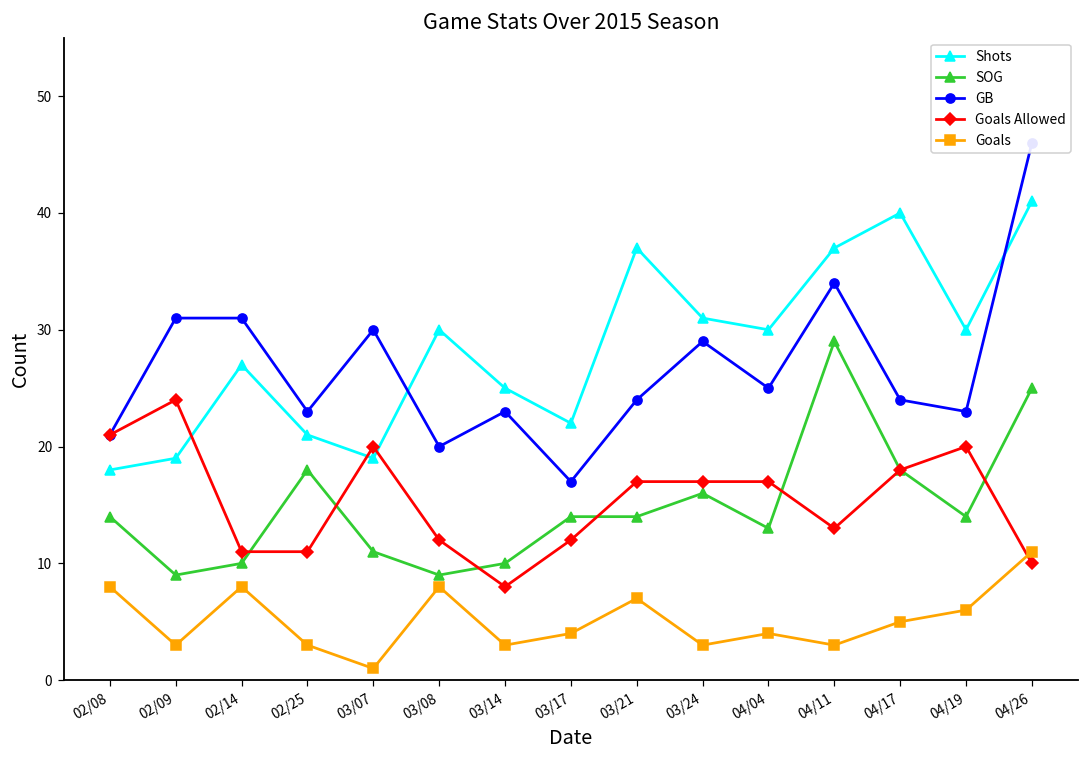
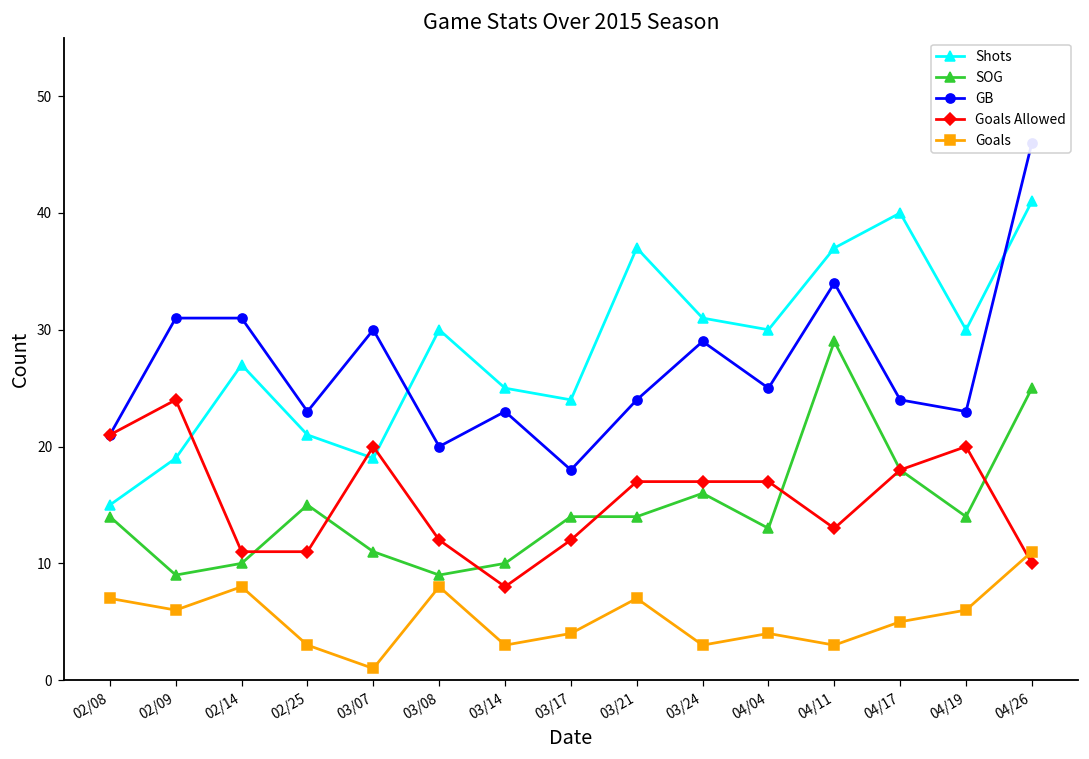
Shots, 02/08: 18 -> 15
Goals, 02/08: 8 -> 7
Goals, 02/09: 3 -> 6
SOG, 02/25: 18 -> 15
Shots, 03/17: 22 -> 24
GB, 03/17: 17 -> 18
